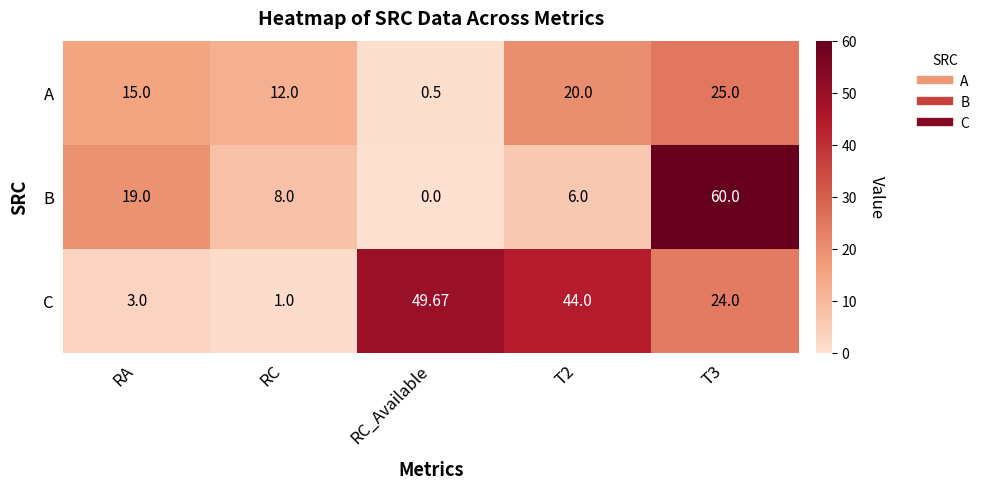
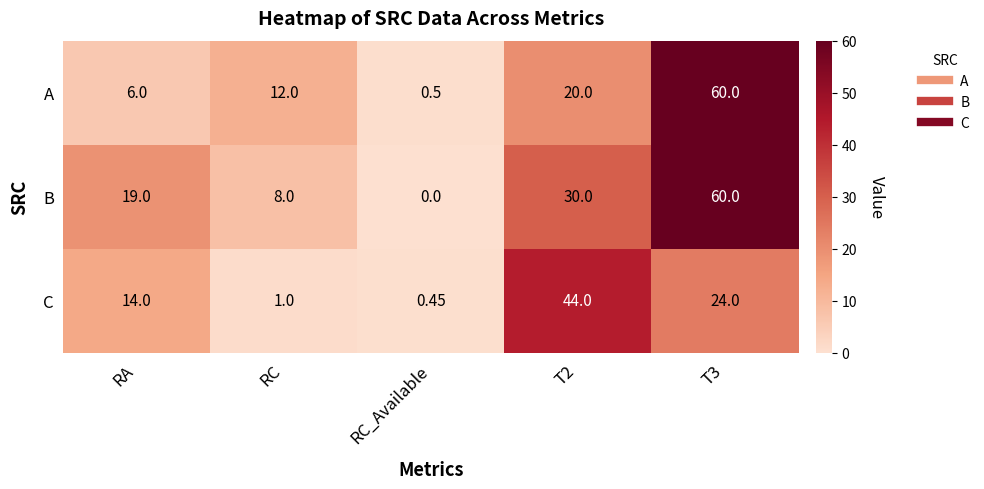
A, RA: 15.0 -> 6.0
A, T3: 25.0 -> 60.0
B, T2: 6.0 -> 30.0
C, RA: 3.0 -> 14.0
C, RC_Available: 49.67 -> 0.45
